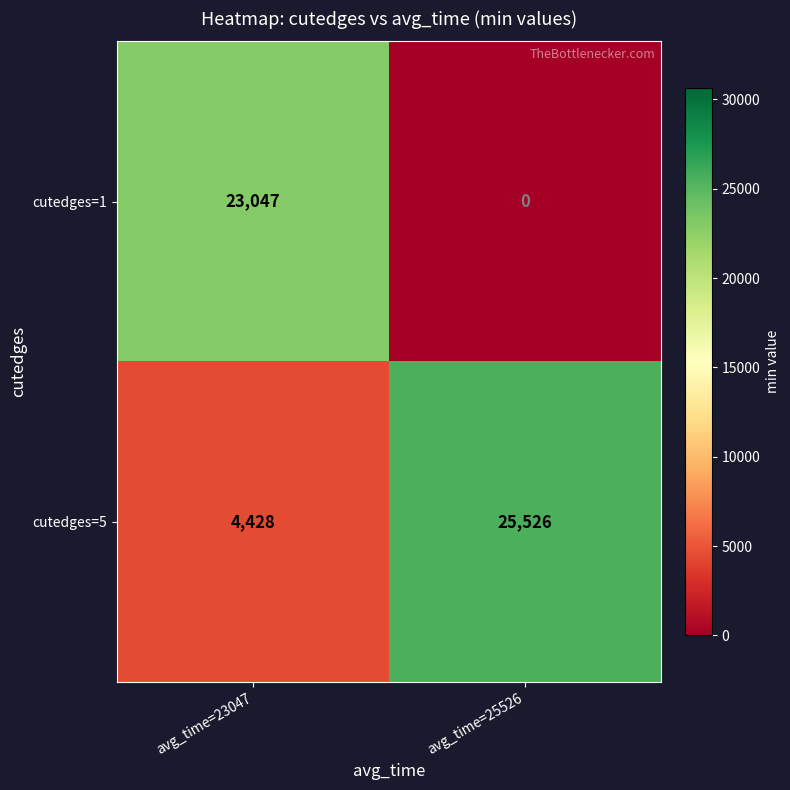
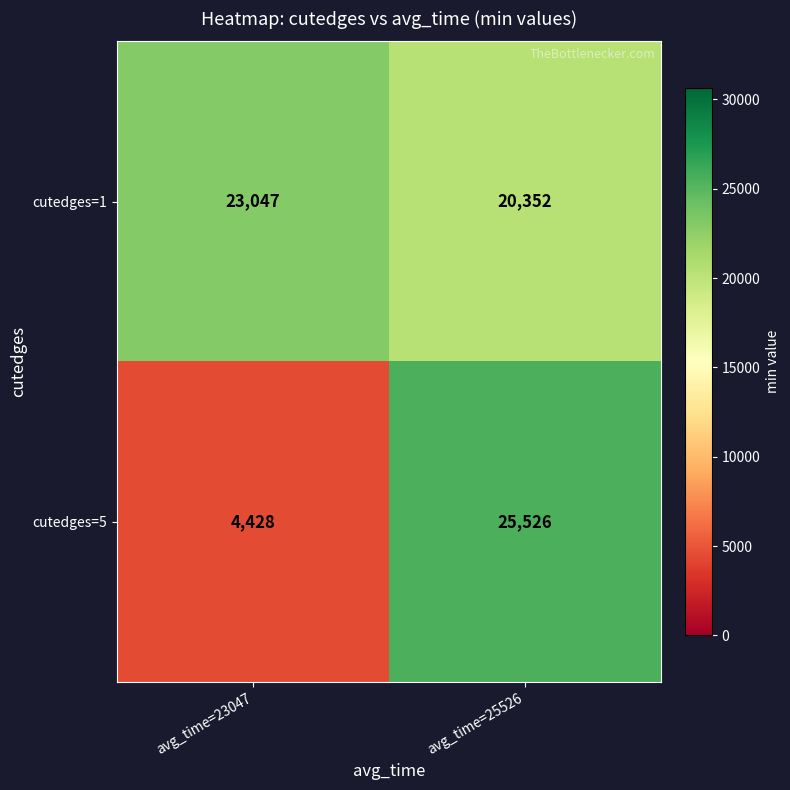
cutedges=1, avg_time=25526: 0 -> 20,352
